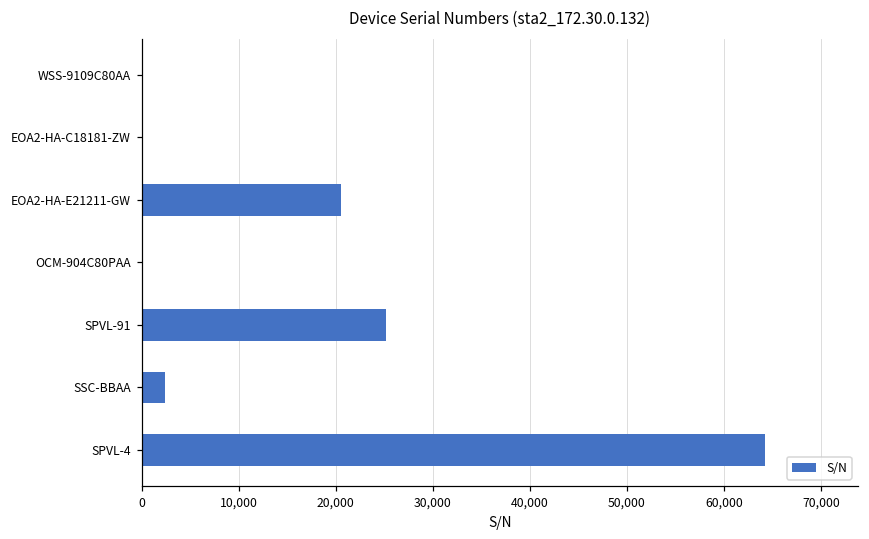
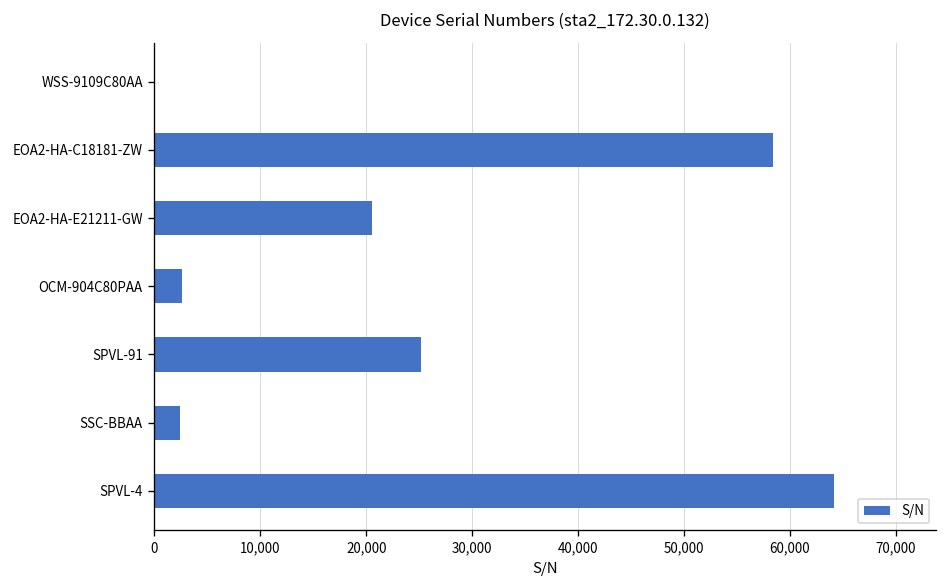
EOA2-HA-C18181-ZW: 0 -> 58,000
OCM-904C80PAA: 0 -> 3,000
